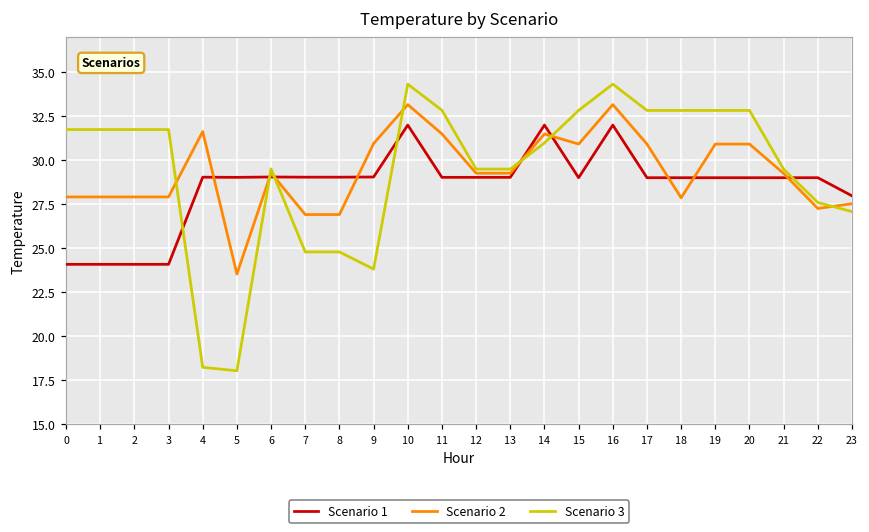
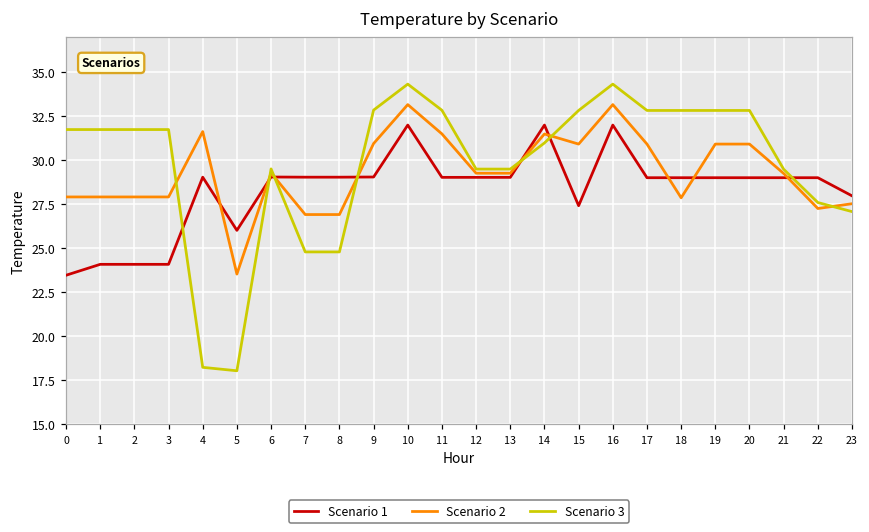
Scenario 1, 0: 24.1 -> 23.5
Scenario 1, 5: 29.0 -> 26.0
Scenario 3, 9: 23.8 -> 32.9
Scenario 1, 15: 29.0 -> 27.4
